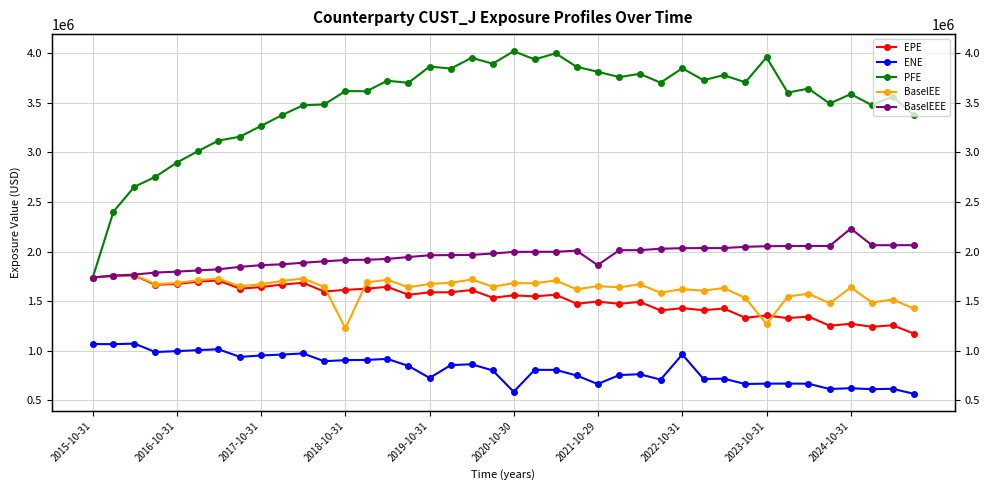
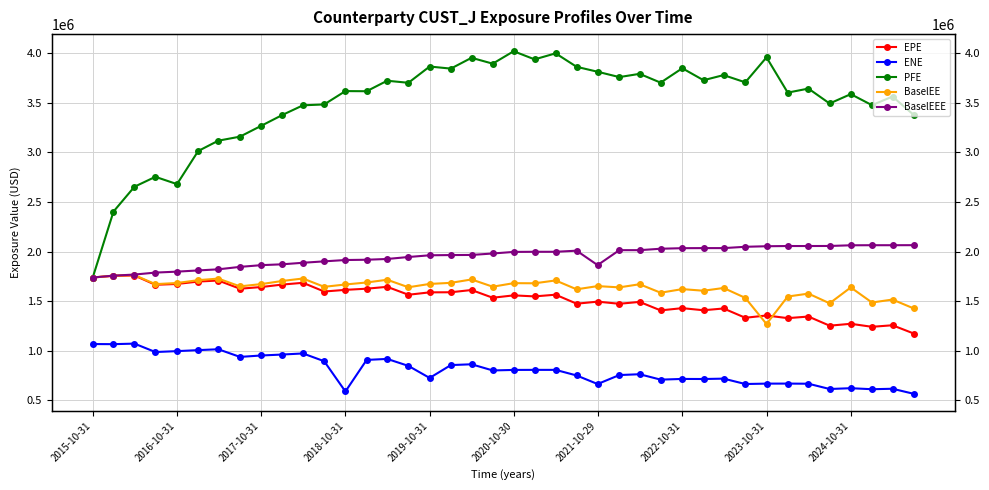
PFE, 2016-10-31: 2900000 -> 2700000
ENE, 2018-10-31: 900000 -> 600000
BaselEE, 2018-10-31: 1200000 -> 1700000
ENE, 2020-10-30: 600000 -> 800000
ENE, 2022-10-31: 1000000 -> 700000
BaselEEE, 2024-10-31: 2200000 -> 2100000
